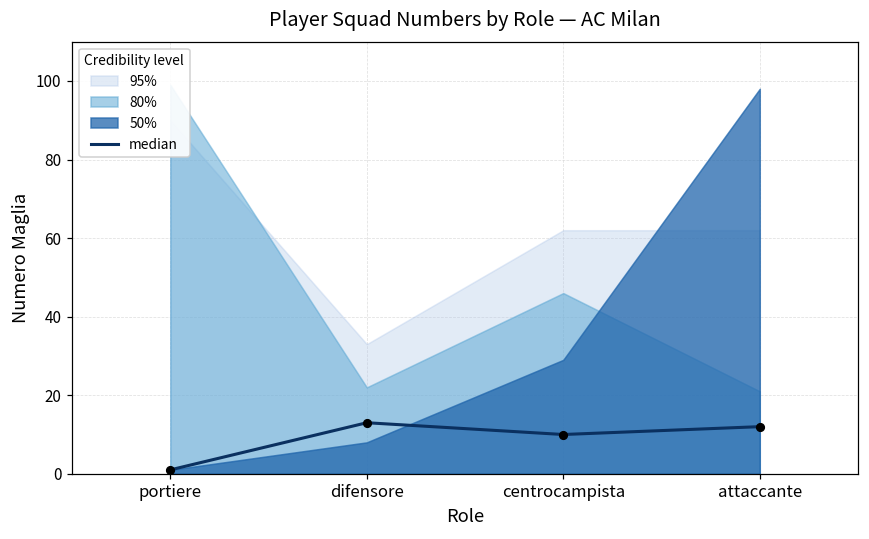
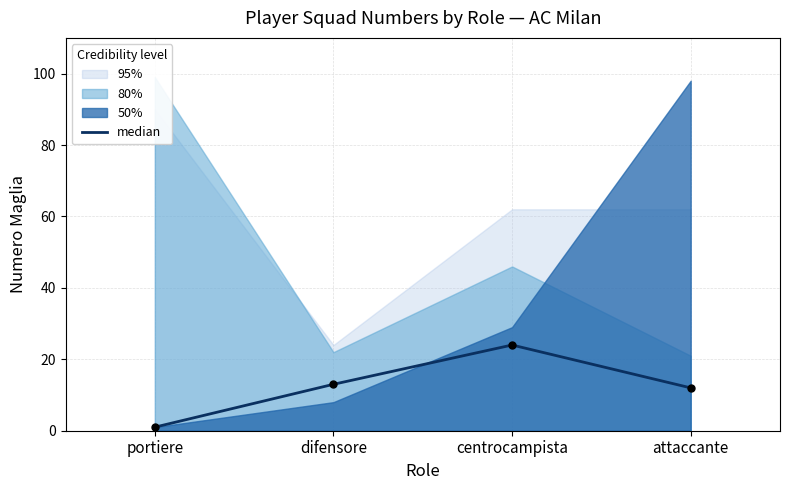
95%, difensore: 33 -> 24
median, centrocampista: 10 -> 24
